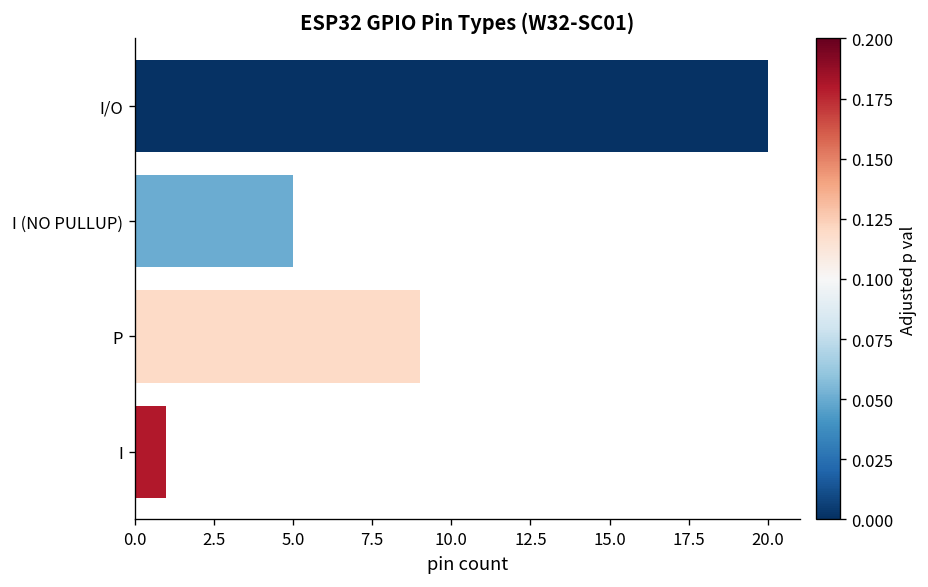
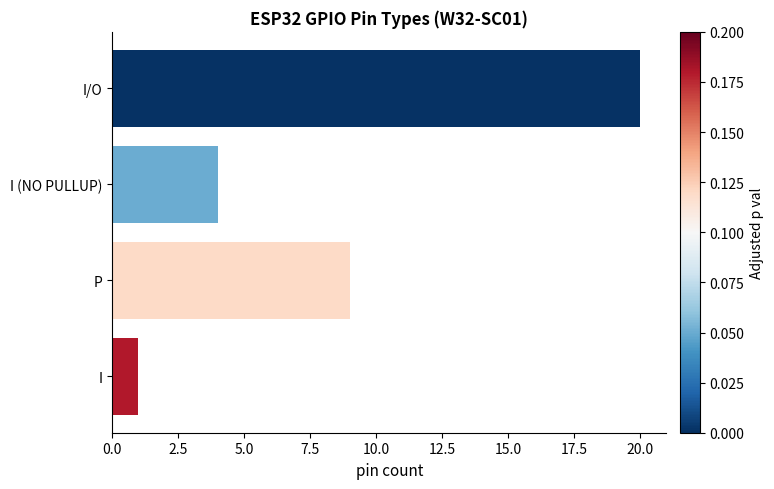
I (NO PULLUP): 5 -> 4
